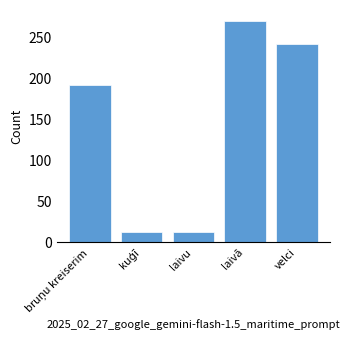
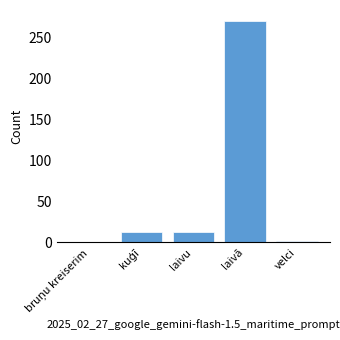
bruņu kreiserim: 190 -> 0
velci: 240 -> 0
